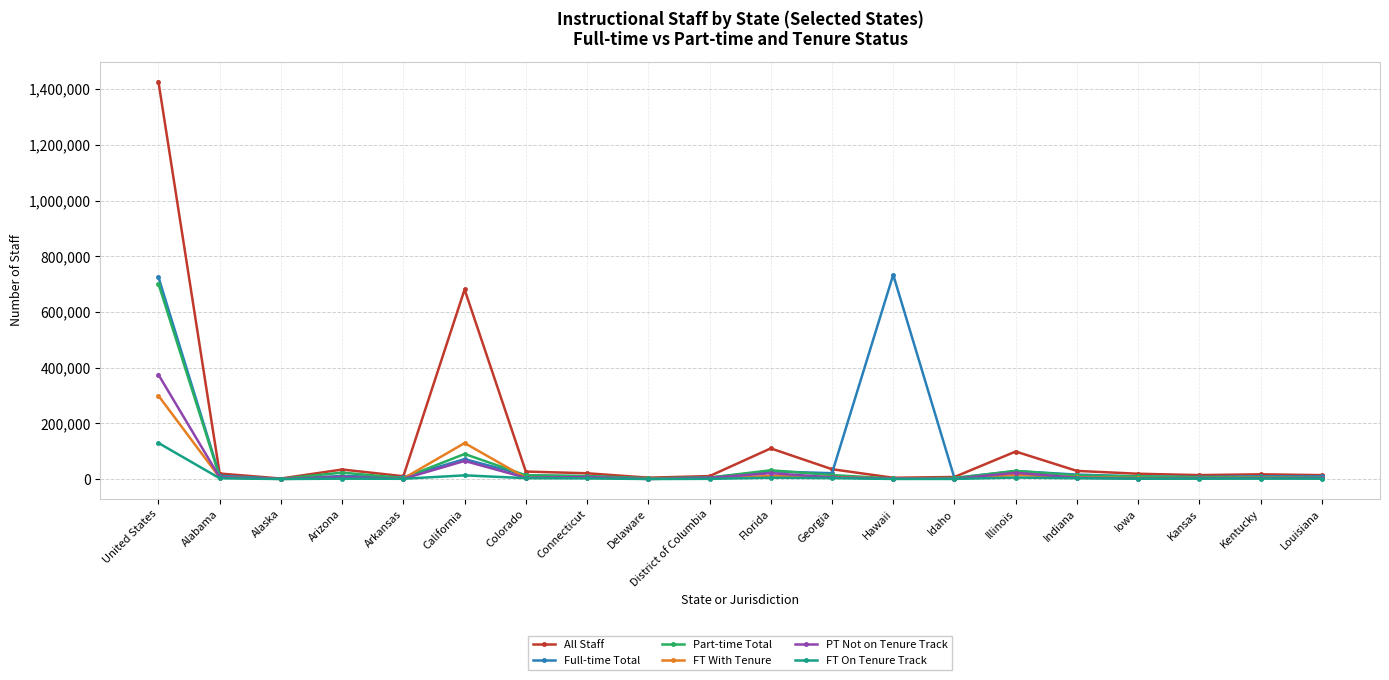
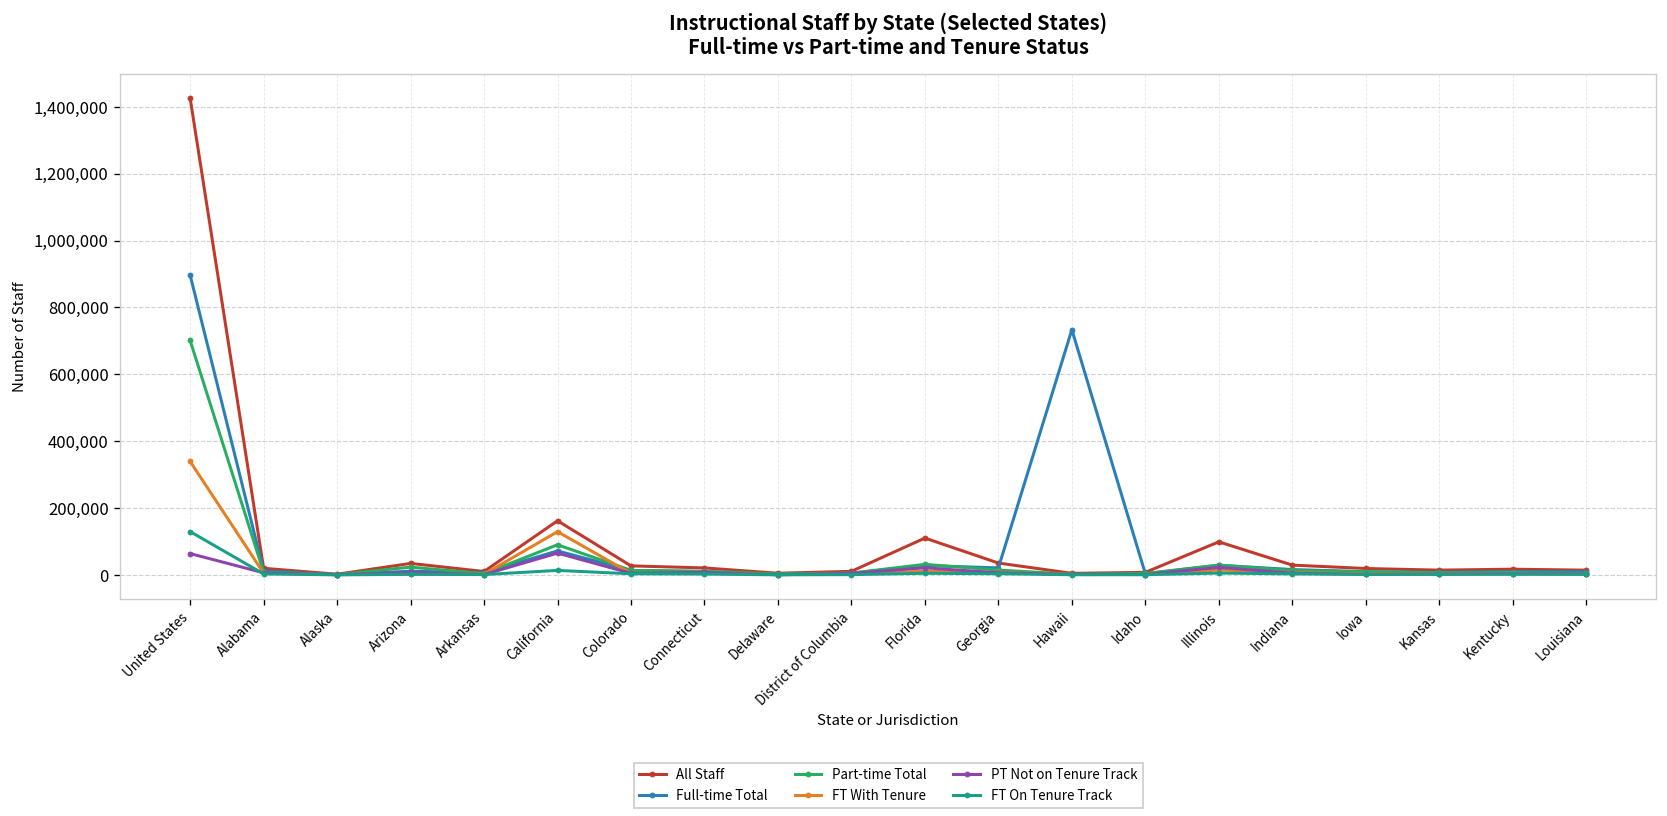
Full-time Total, United States: 730,000 -> 900,000
FT With Tenure, United States: 300,000 -> 340,000
PT Not on Tenure Track, United States: 370,000 -> 60,000
All Staff, California: 680,000 -> 160,000
